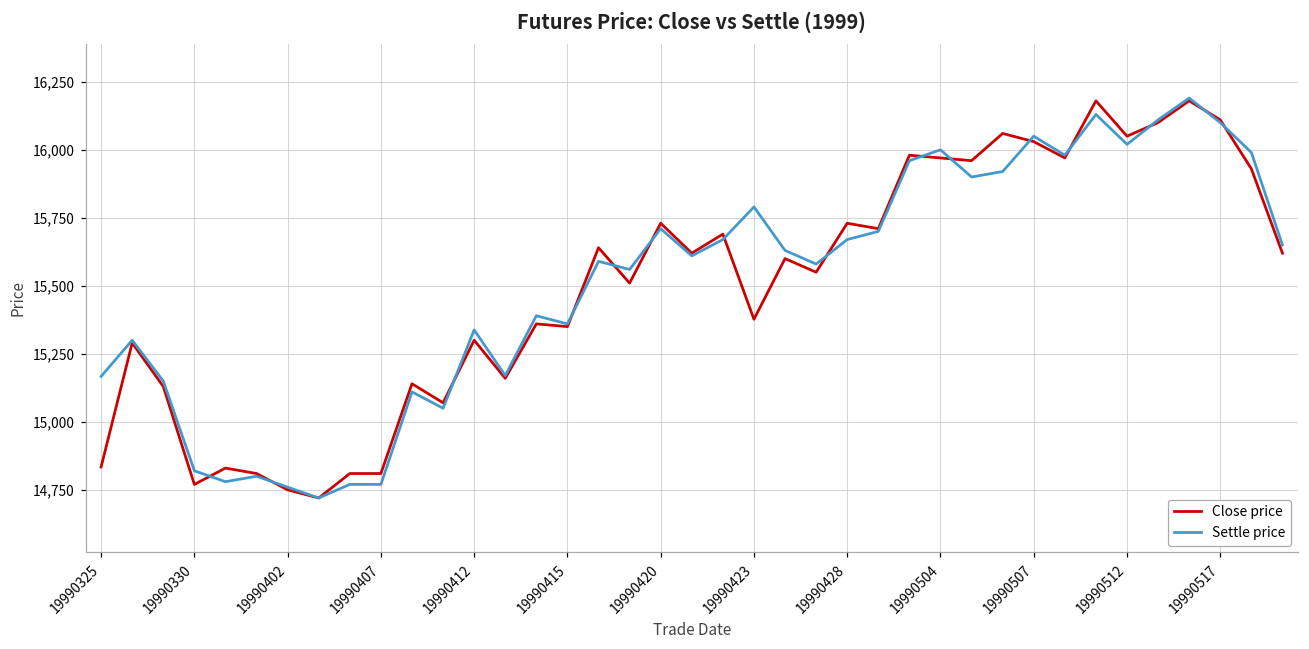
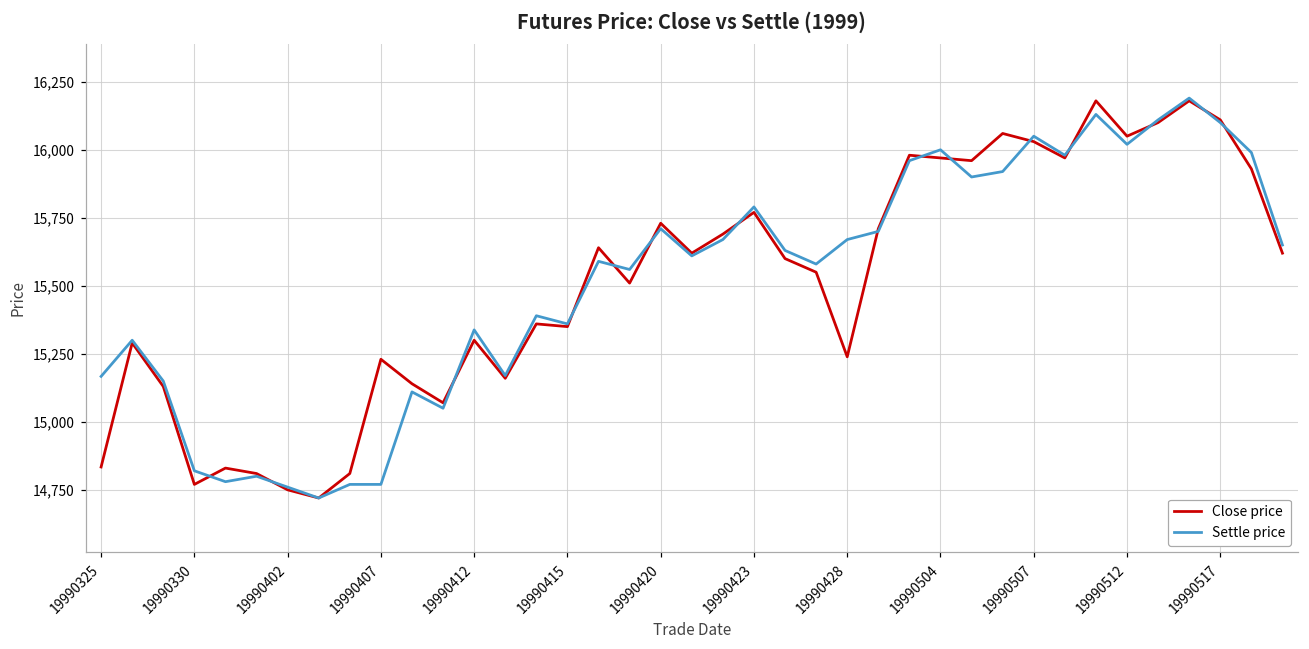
Close price, 19990407: 14,810 -> 15,230
Close price, 19990423: 15,380 -> 15,770
Close price, 19990428: 15,730 -> 15,240
